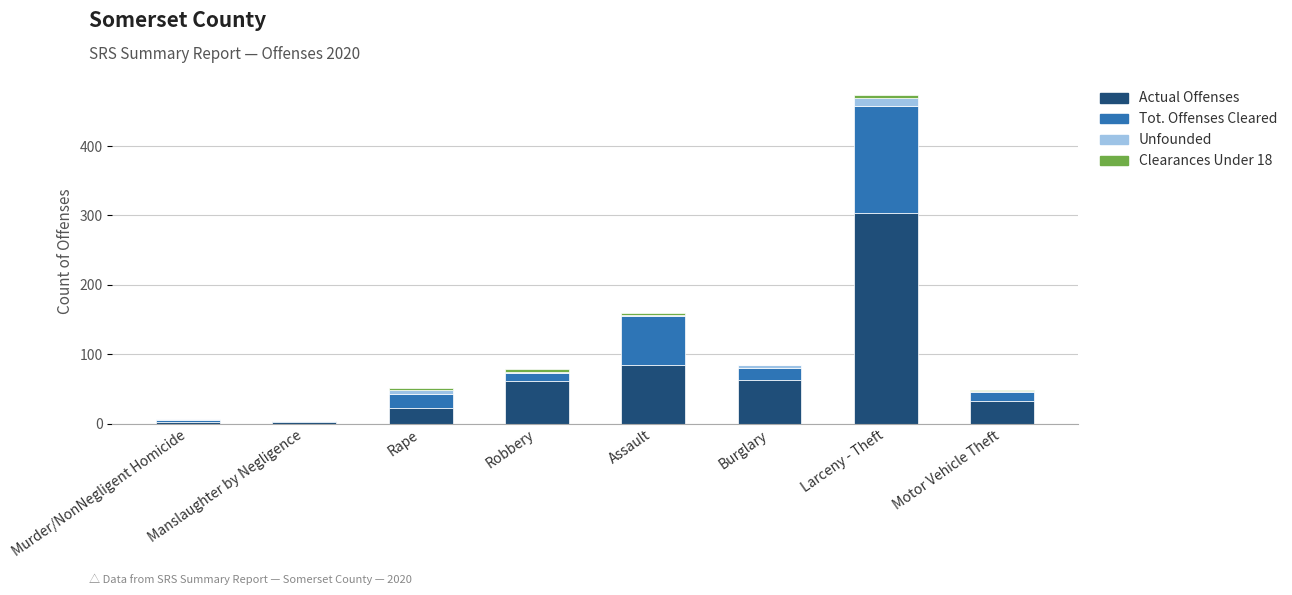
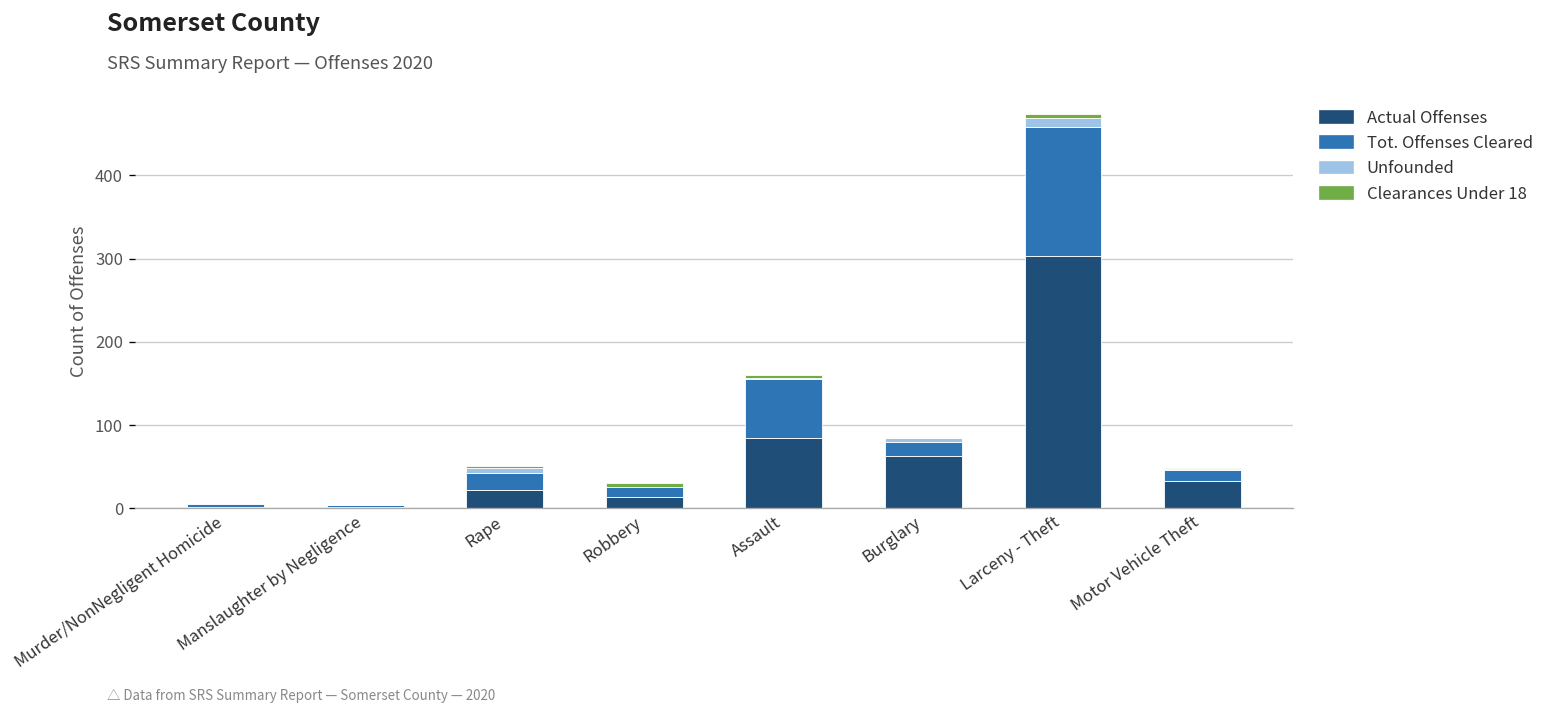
Actual Offenses, Robbery: 60 -> 10
